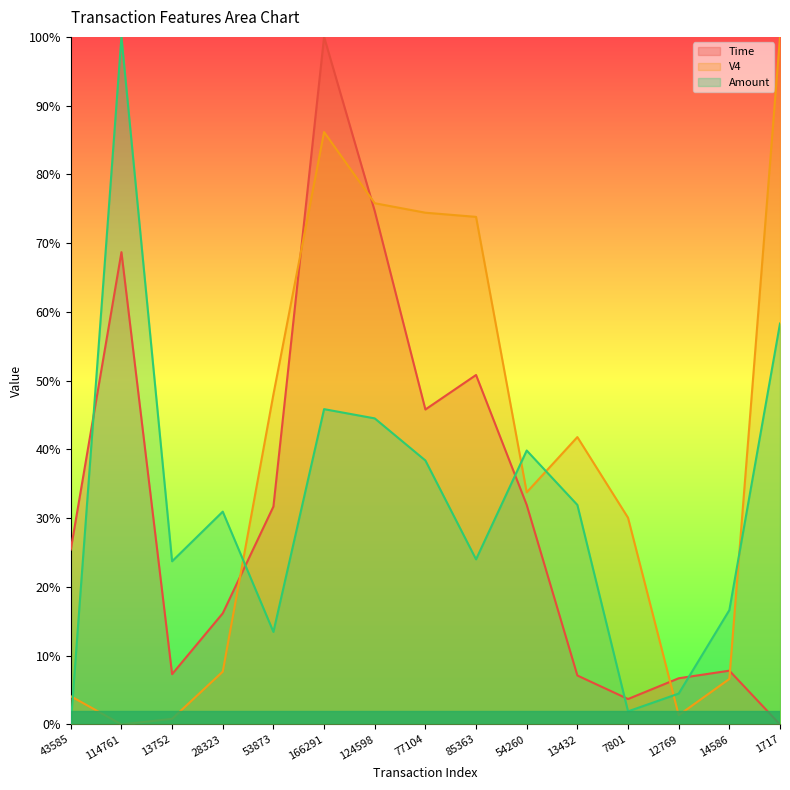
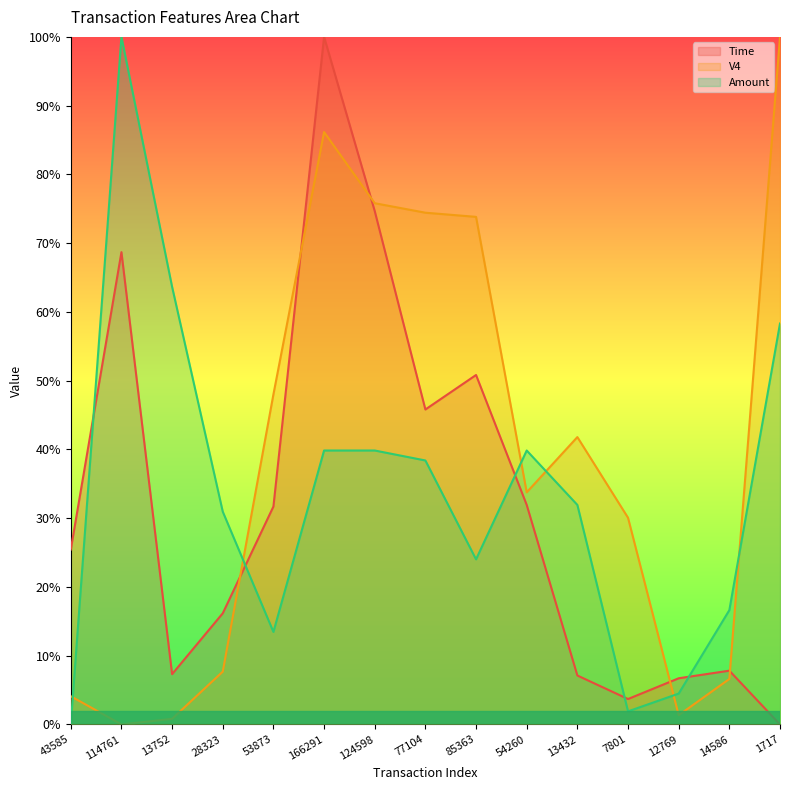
Amount, 13752: 24% -> 64%
Amount, 166291: 46% -> 40%
Amount, 124598: 45% -> 40%
